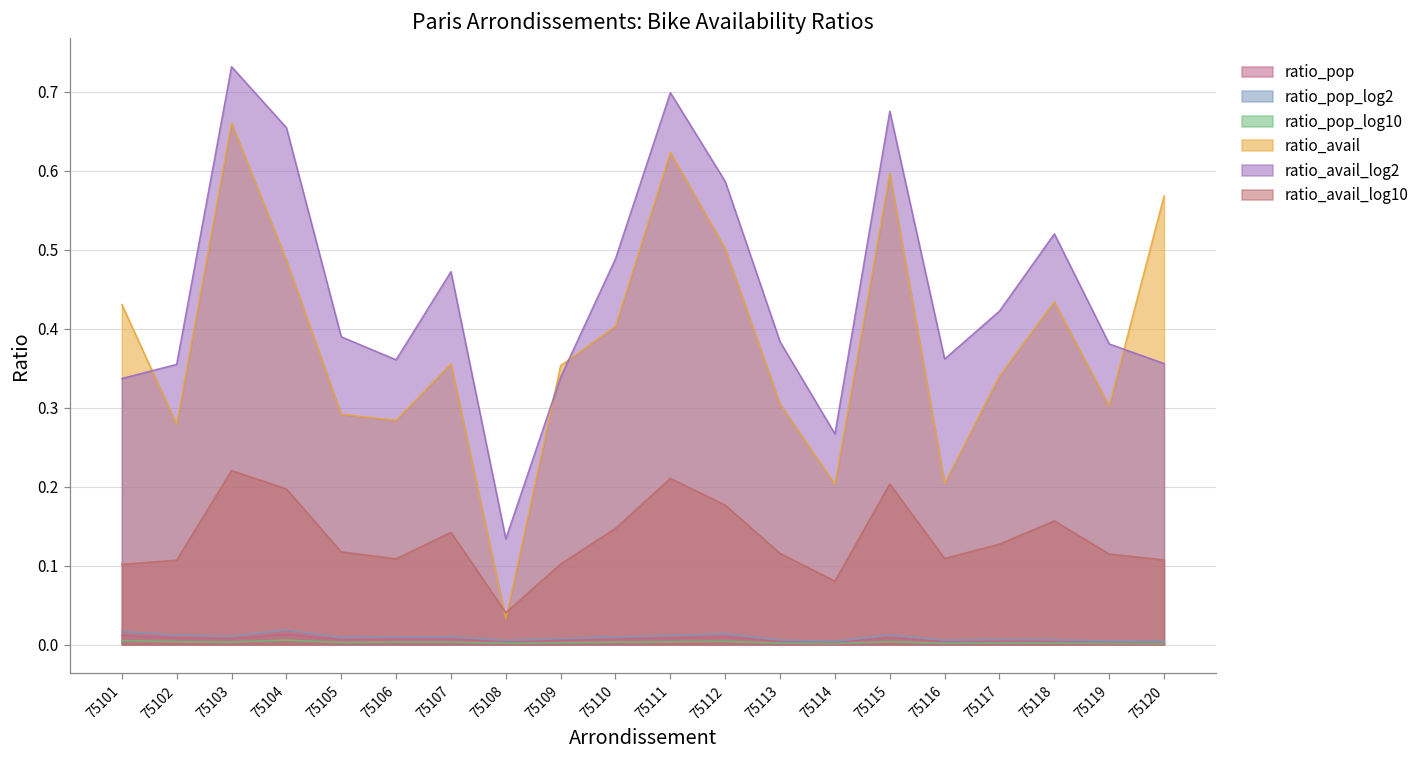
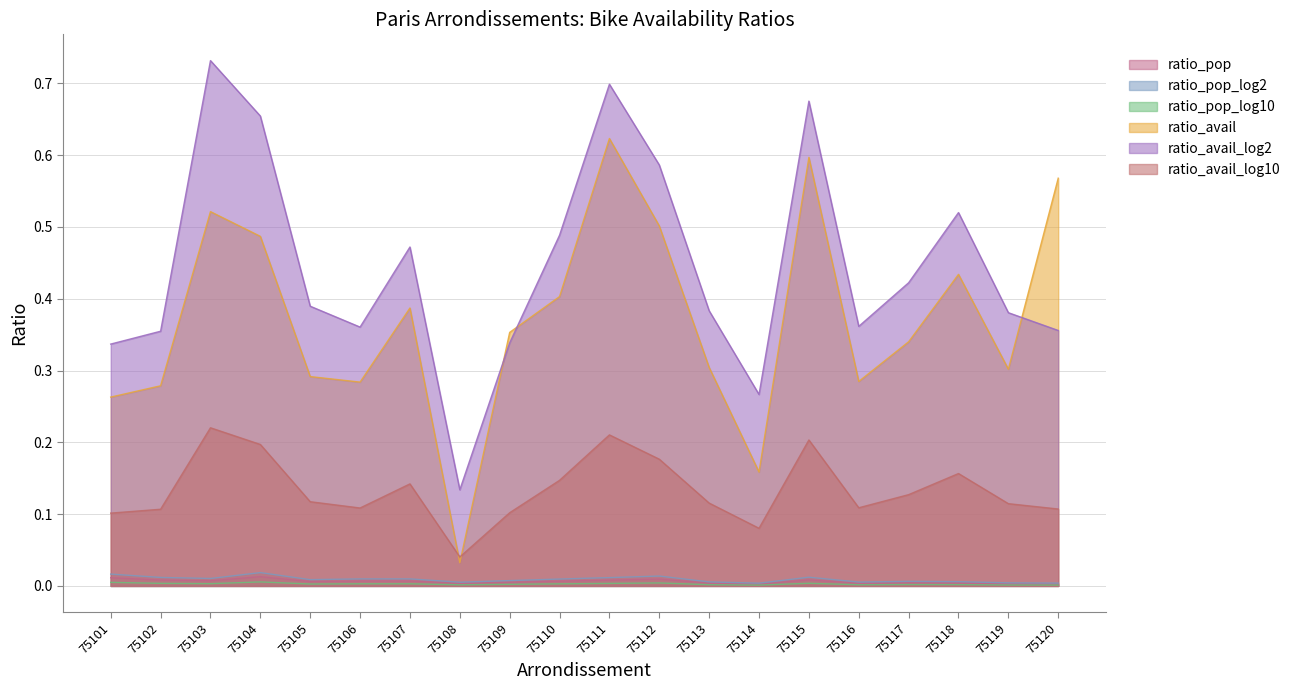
ratio_avail, 75101: 0.43 -> 0.26
ratio_avail, 75103: 0.66 -> 0.52
ratio_avail, 75107: 0.36 -> 0.39
ratio_avail, 75114: 0.20 -> 0.16
ratio_avail, 75116: 0.20 -> 0.28
